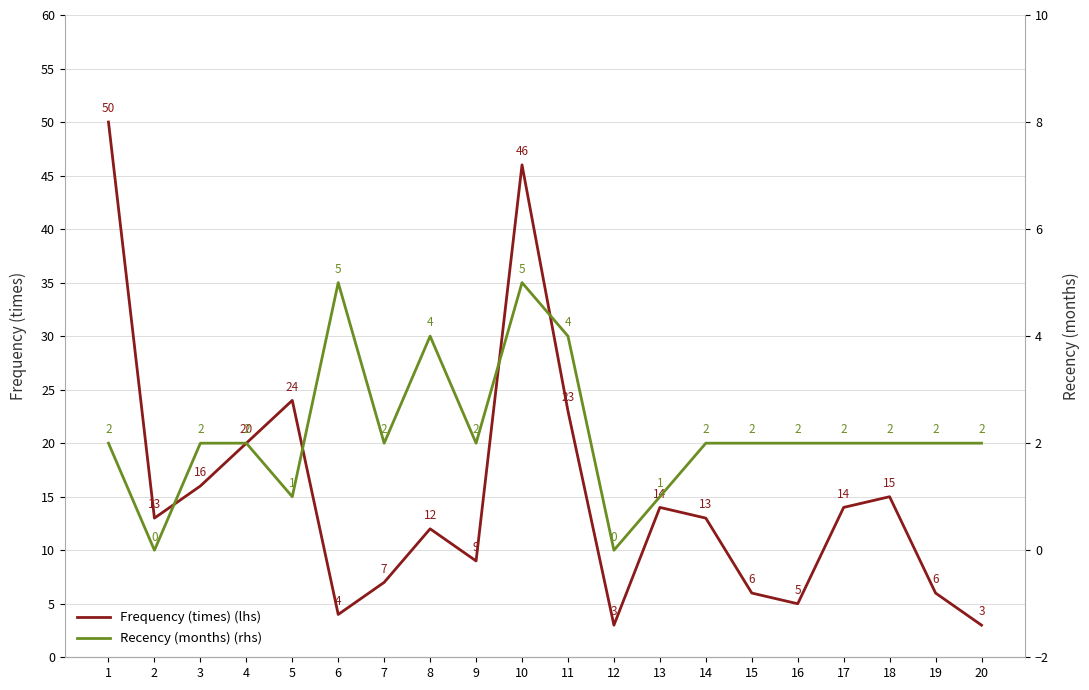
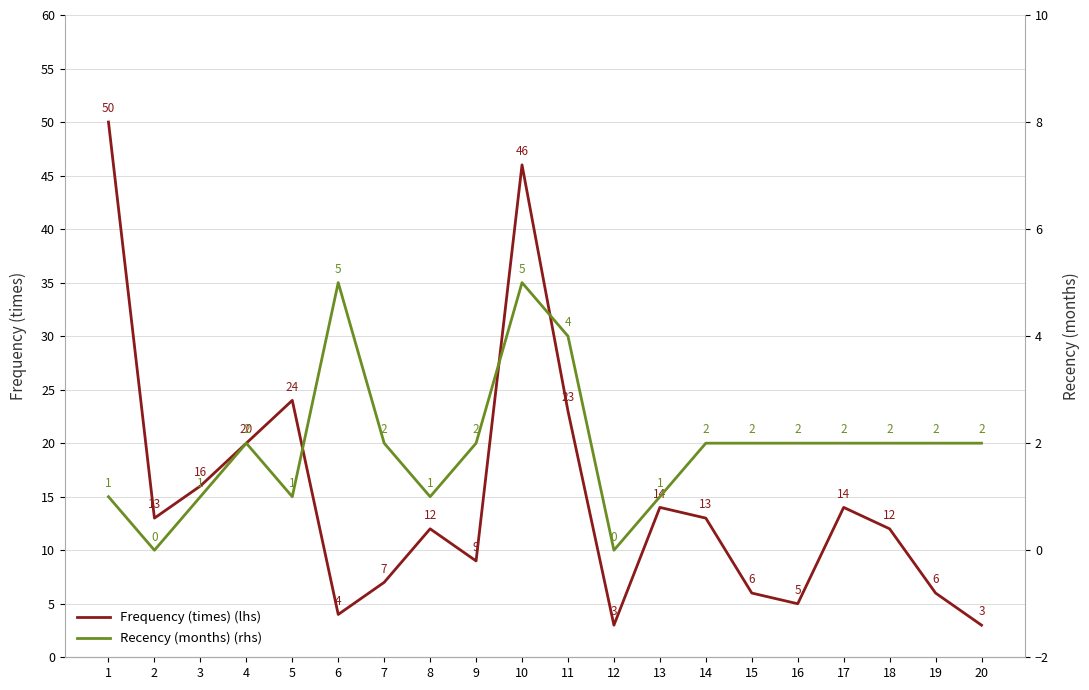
Frequency (times) (lhs), 18: 15 -> 12
Recency (months) (rhs), 1: 2 -> 1
Recency (months) (rhs), 3: 2 -> 1
Recency (months) (rhs), 8: 4 -> 1
